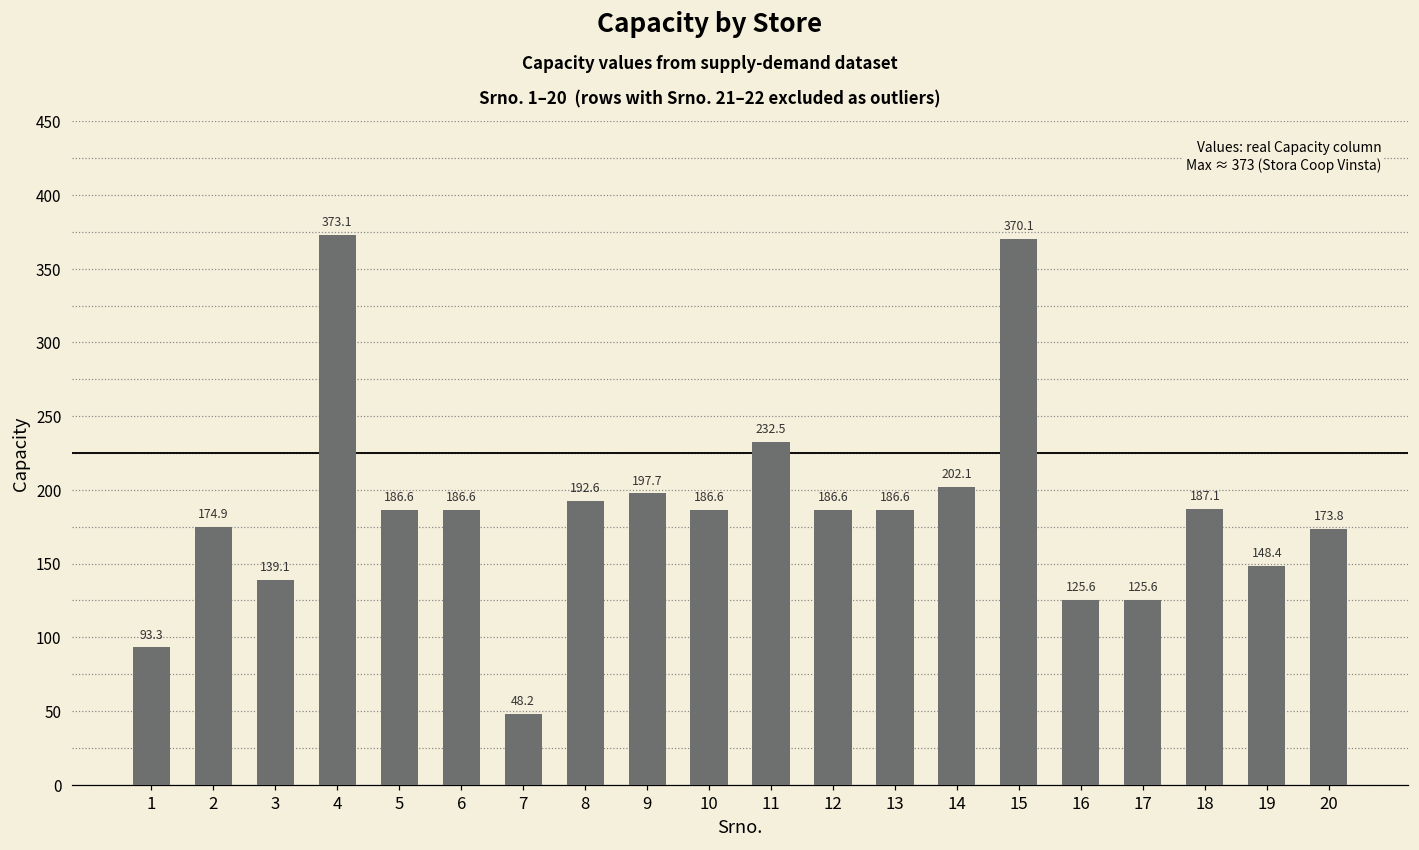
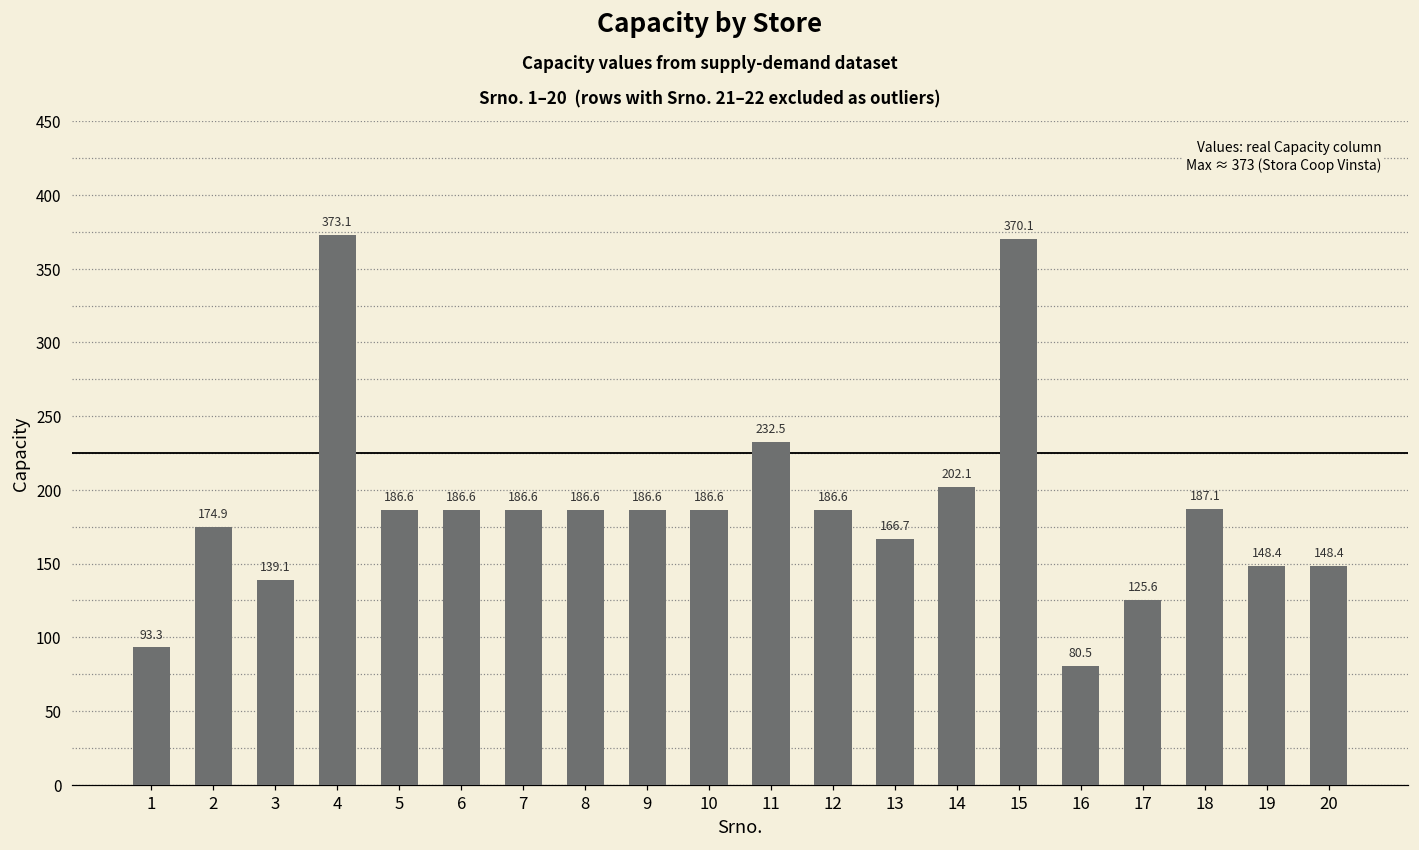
7: 48.2 -> 186.6
8: 192.6 -> 186.6
9: 197.7 -> 186.6
13: 186.6 -> 166.7
16: 125.6 -> 80.5
20: 173.8 -> 148.4
